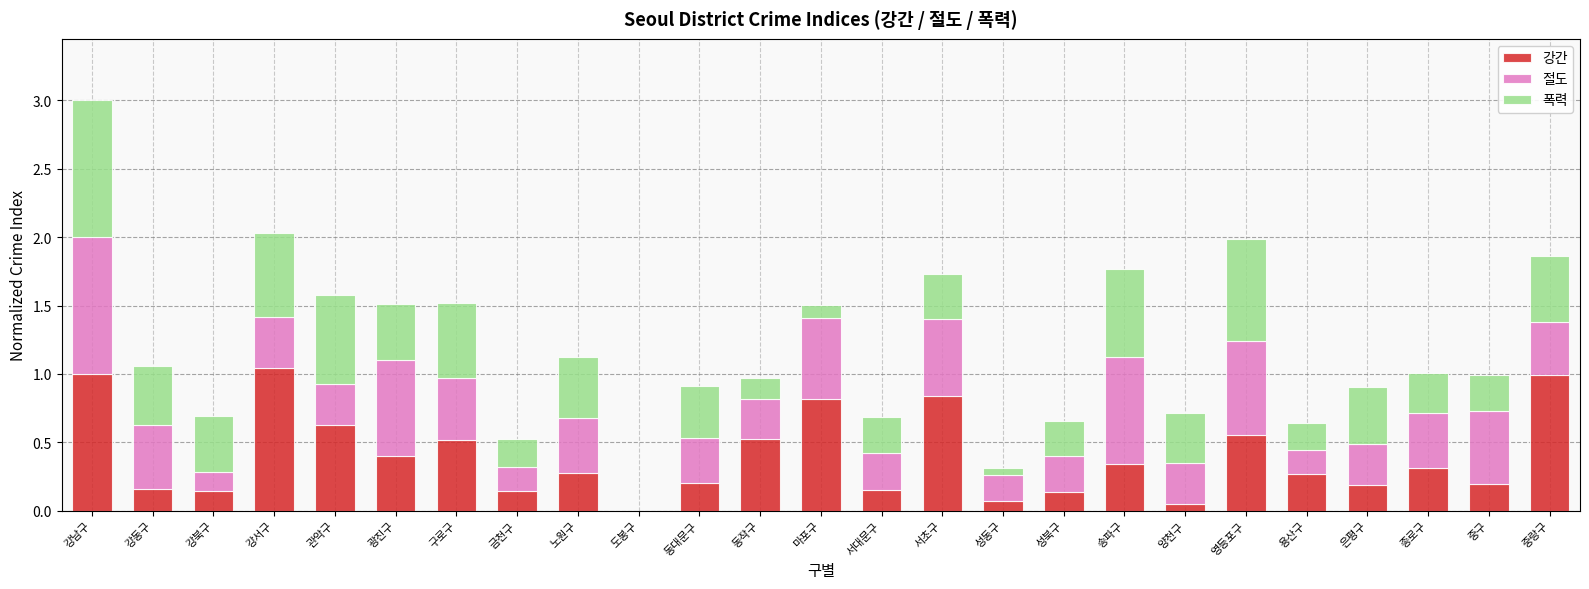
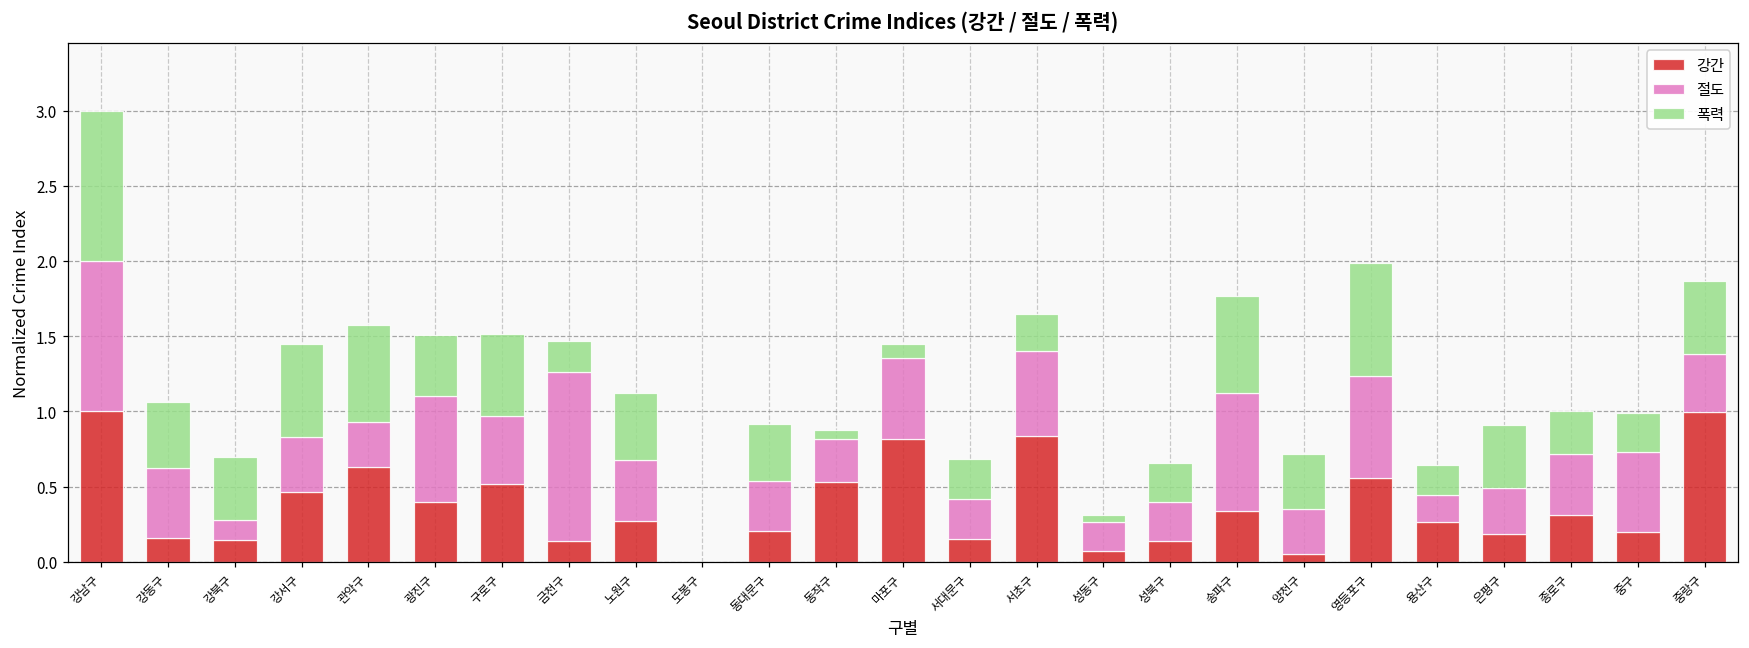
강간, 강서구: 1.04 -> 0.46
절도, 금천구: 0.18 -> 1.12
폭력, 동작구: 0.15 -> 0.06
절도, 마포구: 0.59 -> 0.54
폭력, 서초구: 0.33 -> 0.25
